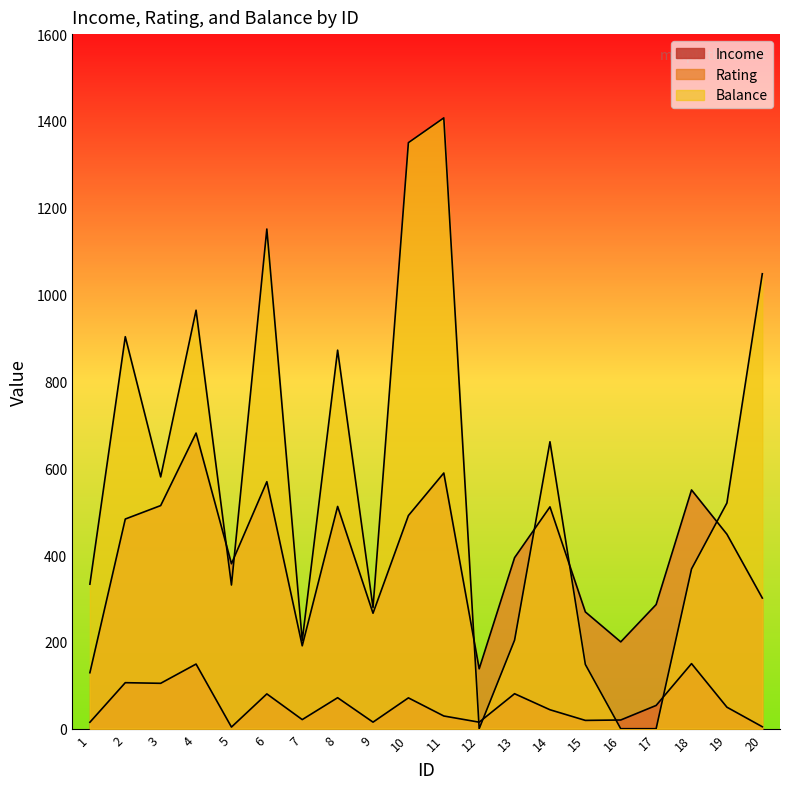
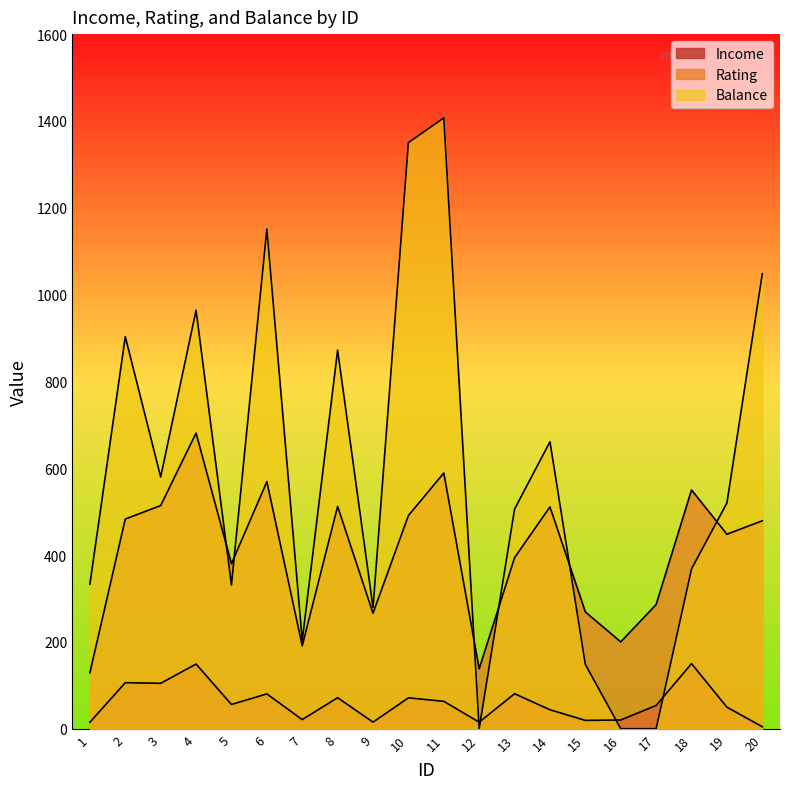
Income, 5: 0 -> 60
Income, 11: 30 -> 60
Balance, 13: 200 -> 510
Rating, 20: 300 -> 480
